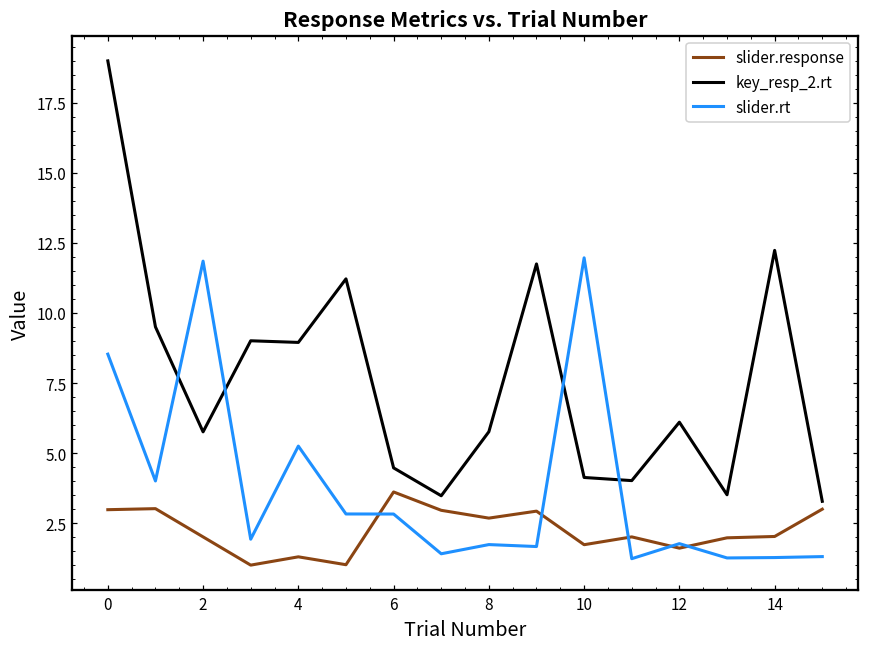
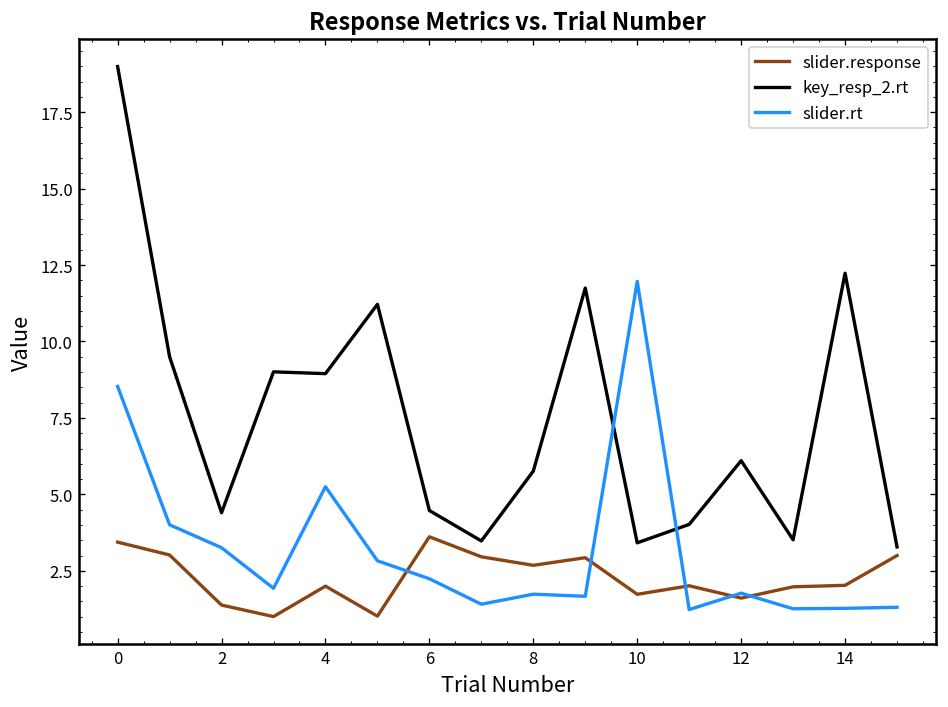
slider.response, 0: 3.0 -> 3.4
slider.response, 2: 2.0 -> 1.4
key_resp_2.rt, 2: 5.8 -> 4.4
slider.rt, 2: 11.8 -> 3.3
slider.response, 4: 1.3 -> 2.0
slider.rt, 6: 2.8 -> 2.2
key_resp_2.rt, 10: 4.1 -> 3.4
